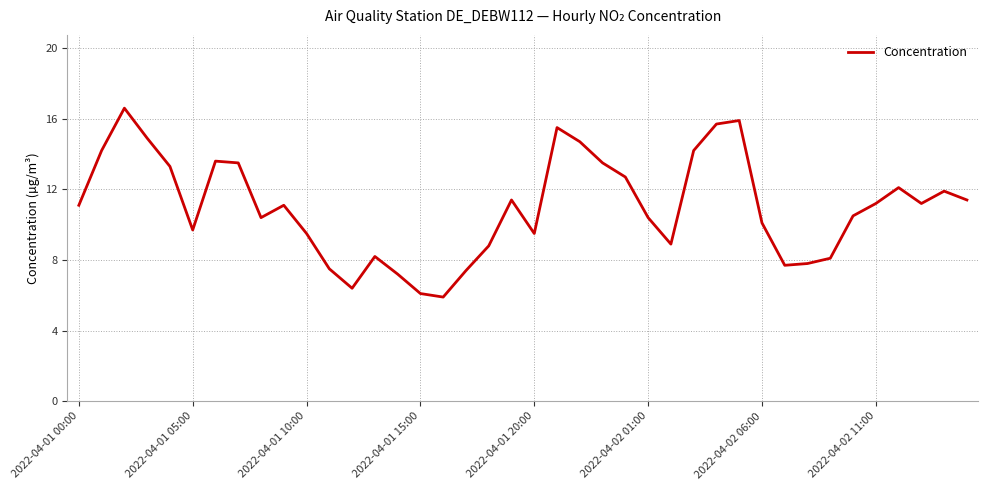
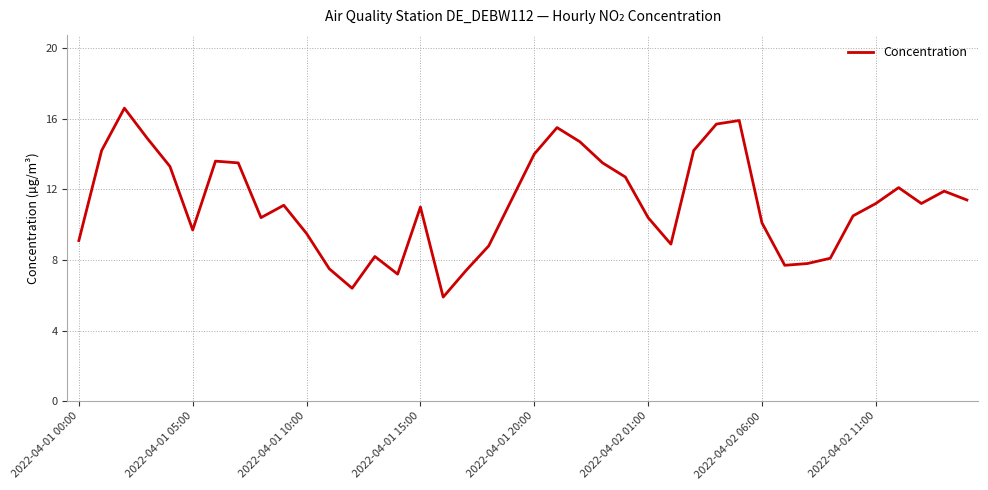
2022-04-01 00:00: 11.1 -> 9.1
2022-04-01 15:00: 6.1 -> 11.0
2022-04-01 20:00: 9.5 -> 14.0
